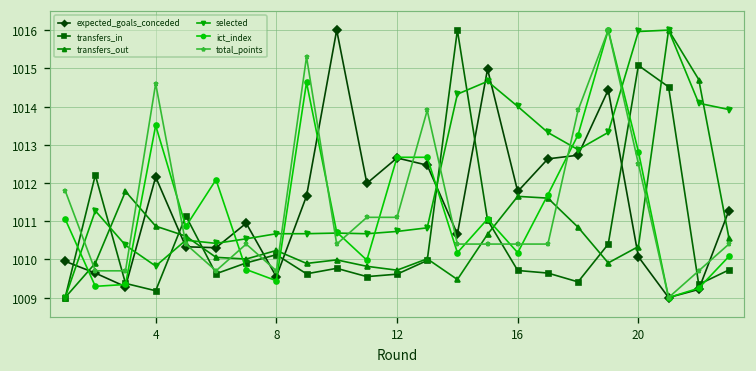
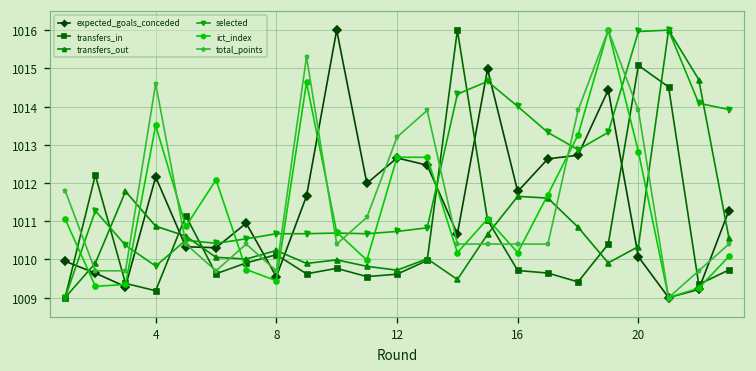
total_points, 12: 1011.1 -> 1013.2
total_points, 20: 1012.5 -> 1013.9
